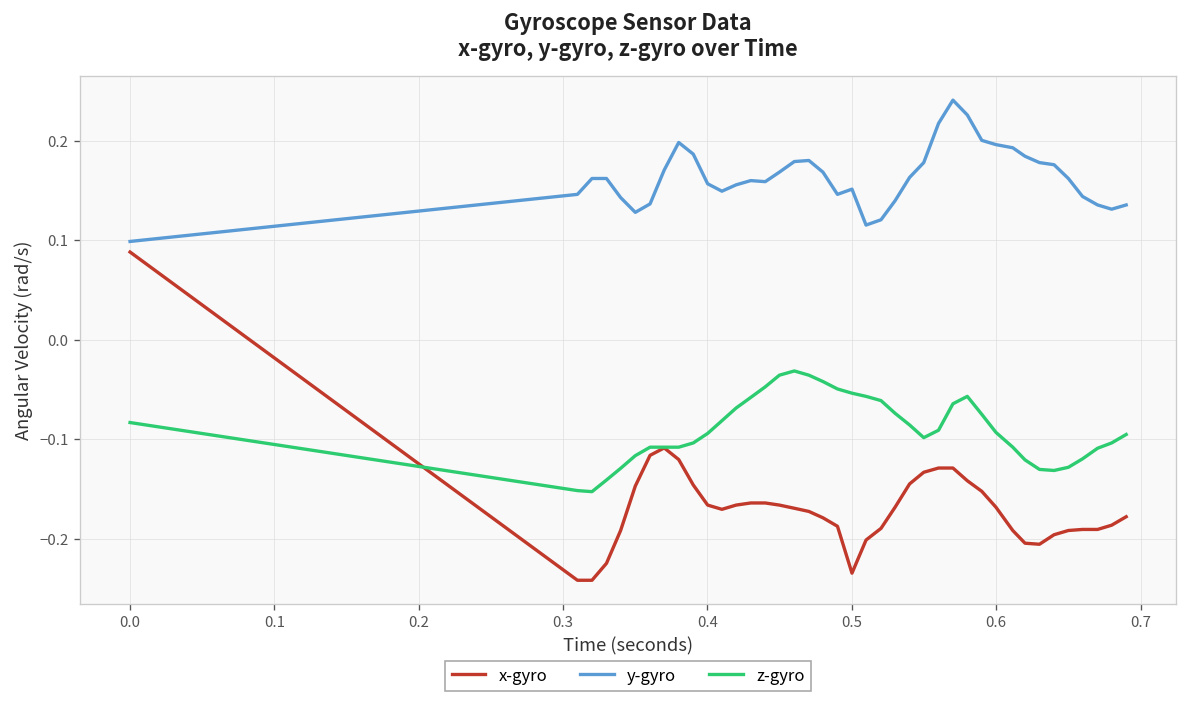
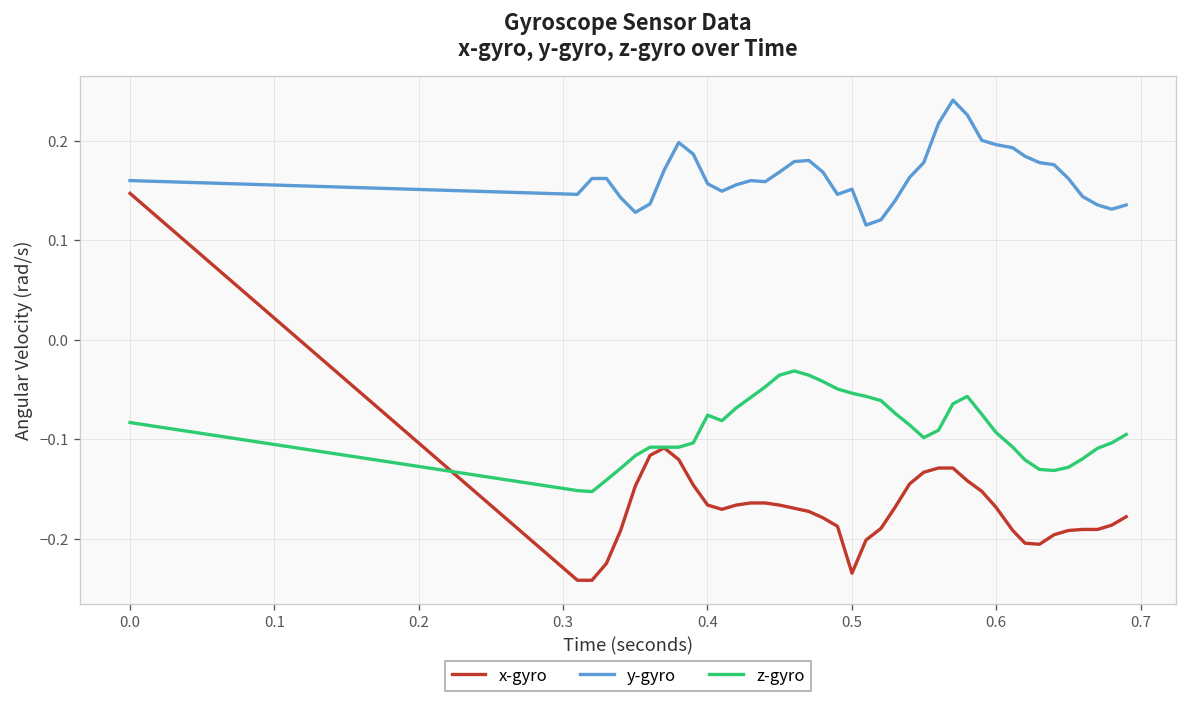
x-gyro, 0.0: 0.09 -> 0.15
y-gyro, 0.0: 0.10 -> 0.16
z-gyro, 0.4: -0.09 -> -0.08
